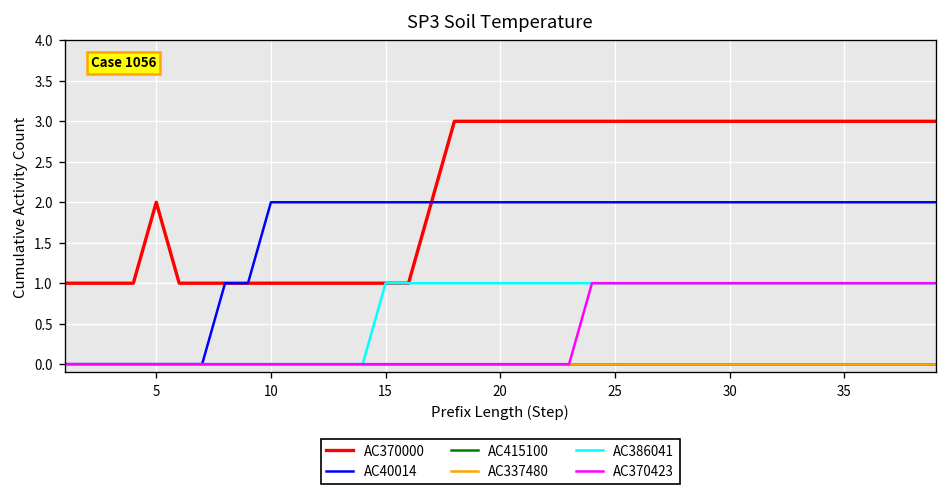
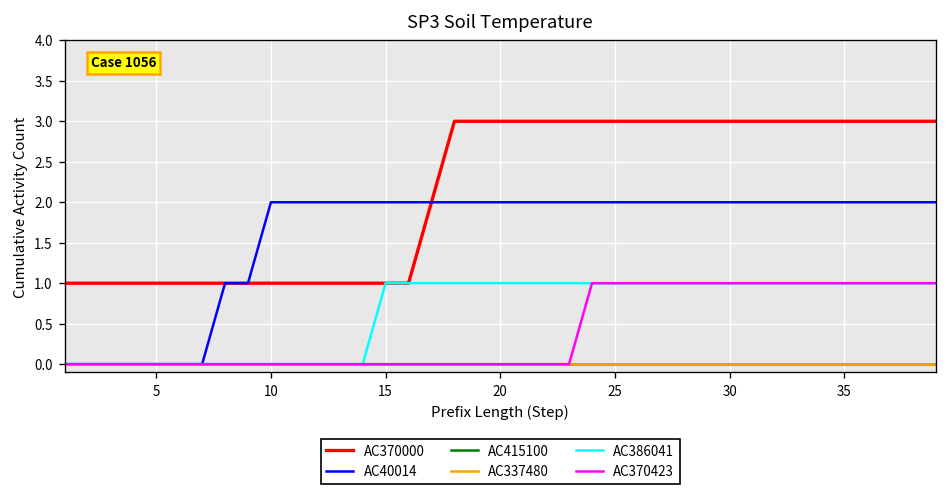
AC370000, 5: 2 -> 1
